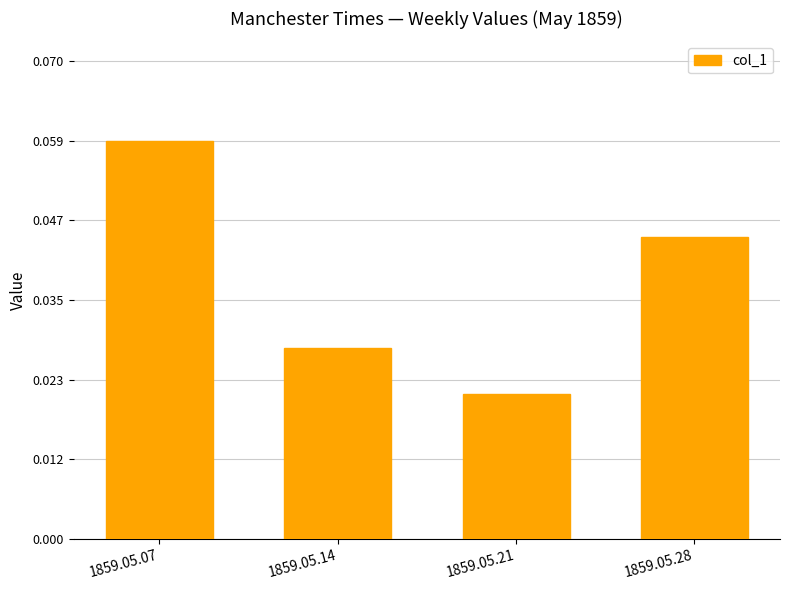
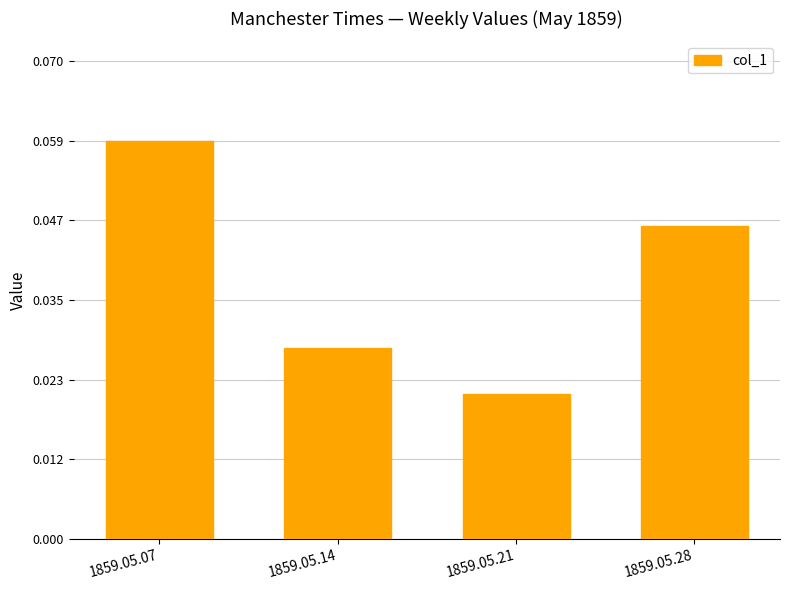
1859.05.28: 0.044 -> 0.046
